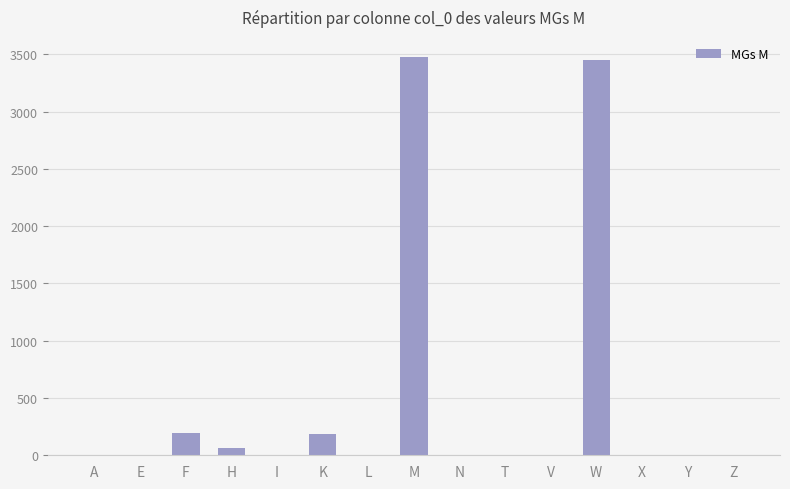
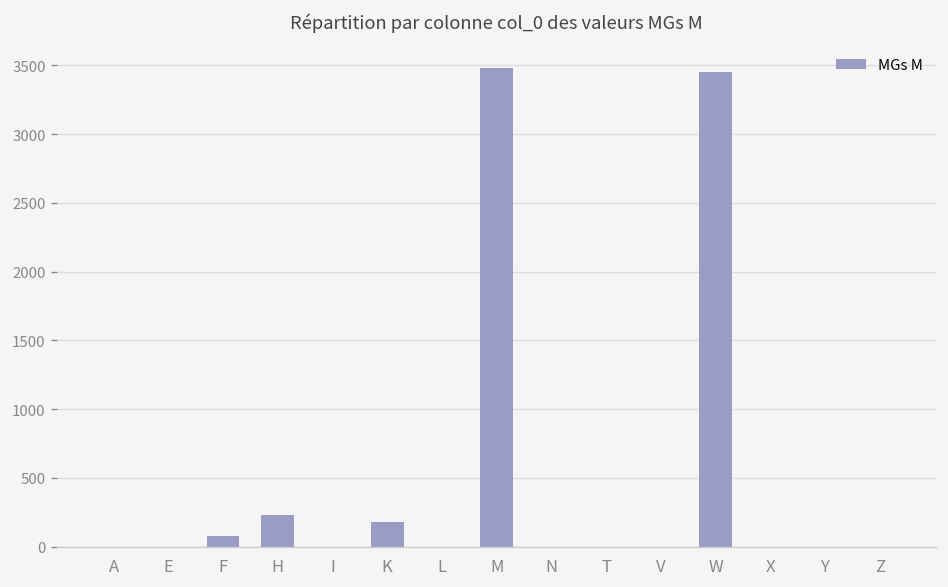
F: 200 -> 80
H: 60 -> 230
